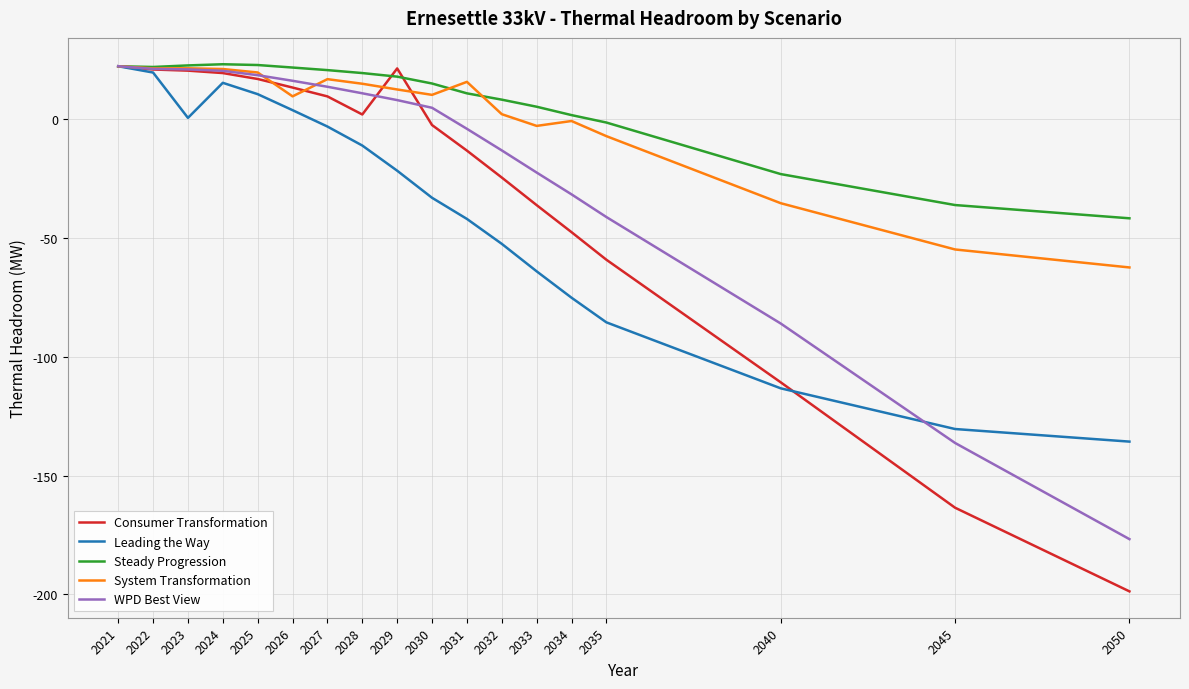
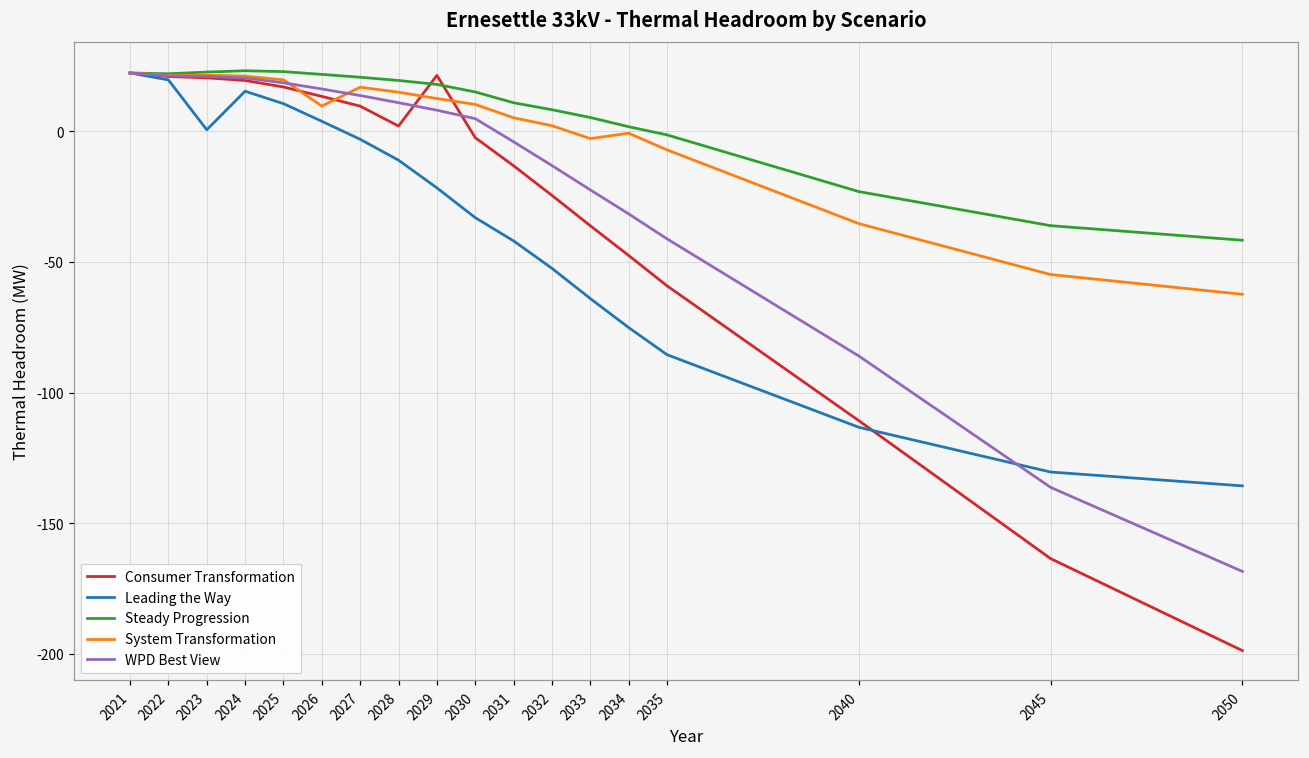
System Transformation, 2031: 16 -> 5
WPD Best View, 2050: -177 -> -168
